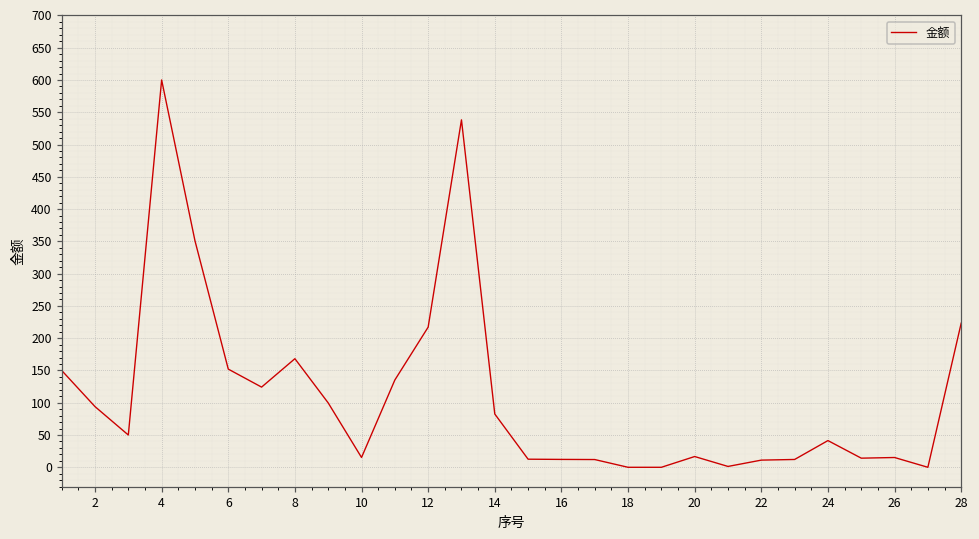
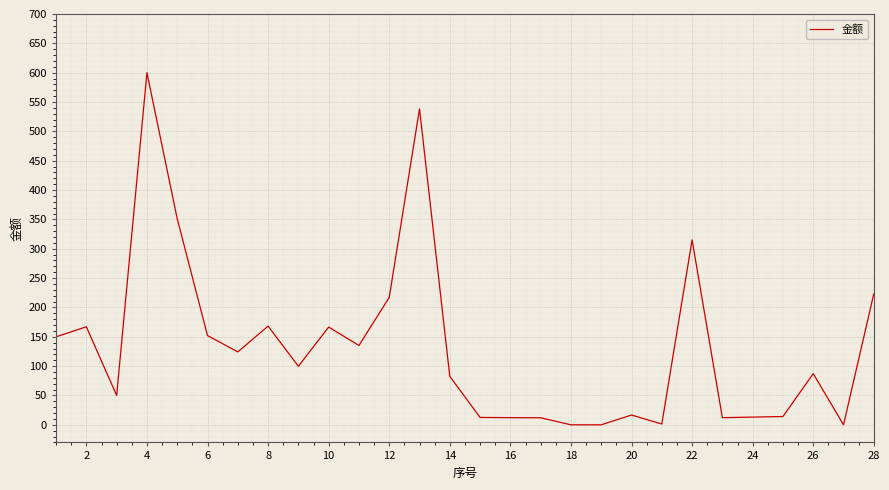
2: 90 -> 170
10: 20 -> 170
22: 10 -> 320
24: 40 -> 10
26: 20 -> 90
